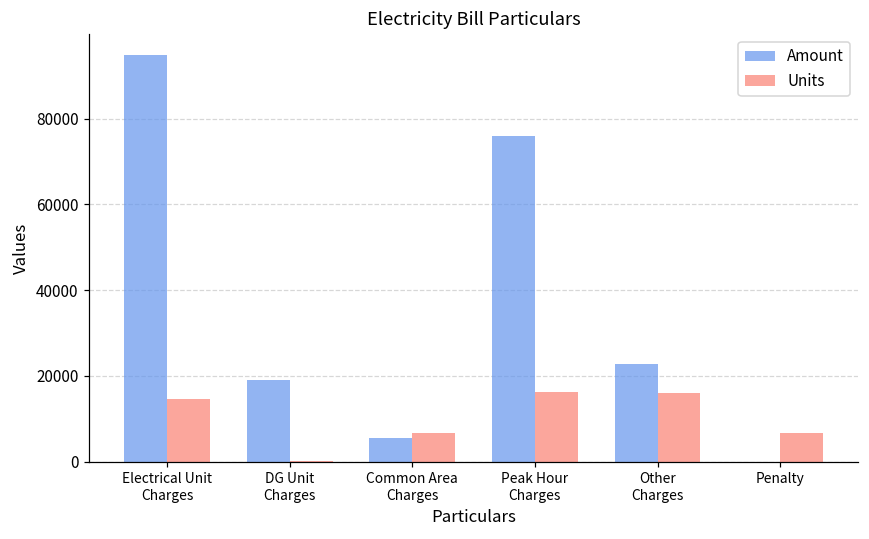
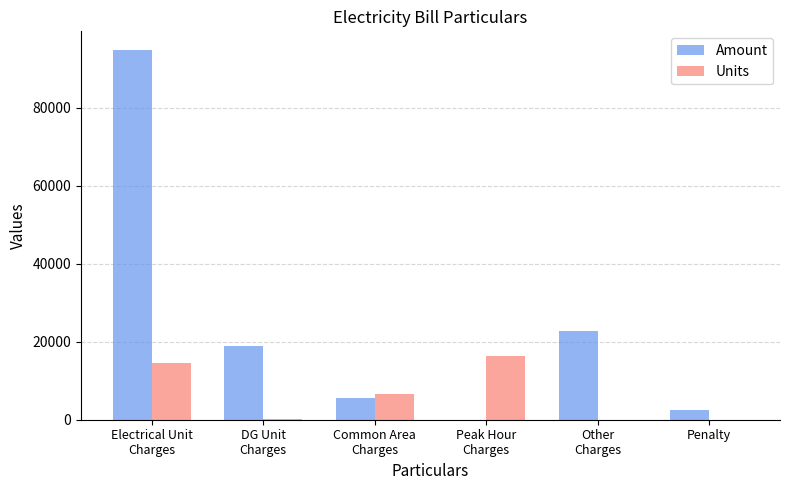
Amount, Peak Hour Charges: 76000 -> 0
Units, Other Charges: 16000 -> 0
Amount, Penalty: 0 -> 2000
Units, Penalty: 7000 -> 0
